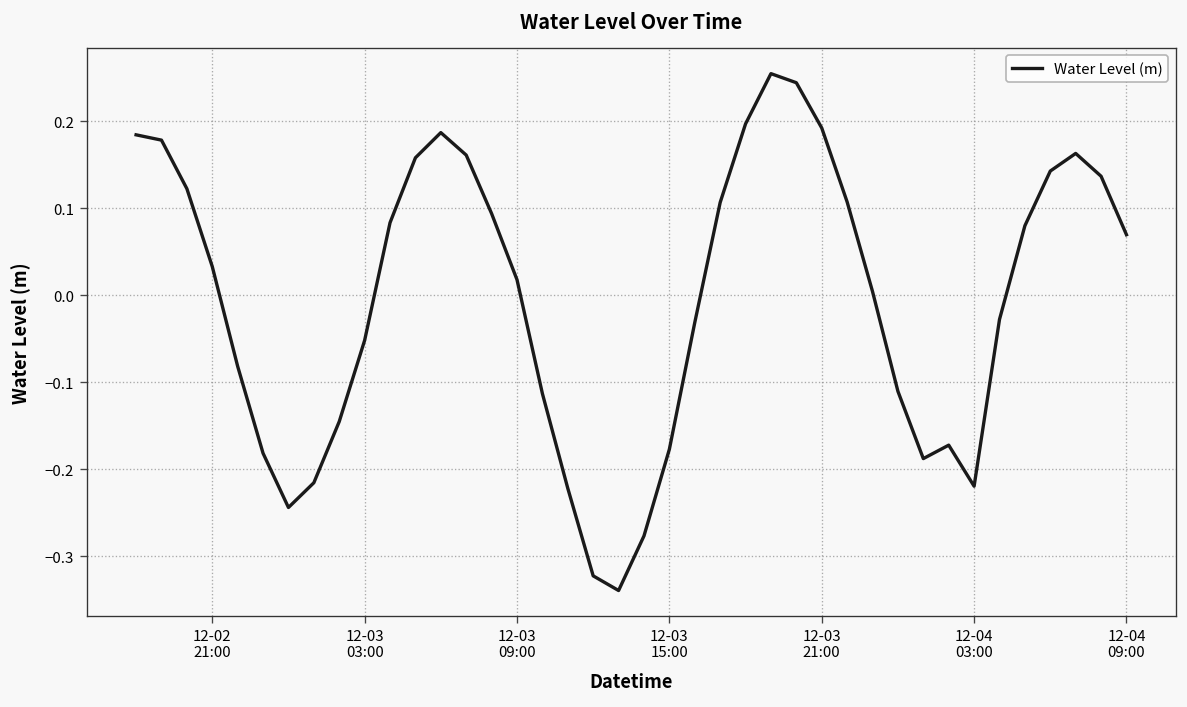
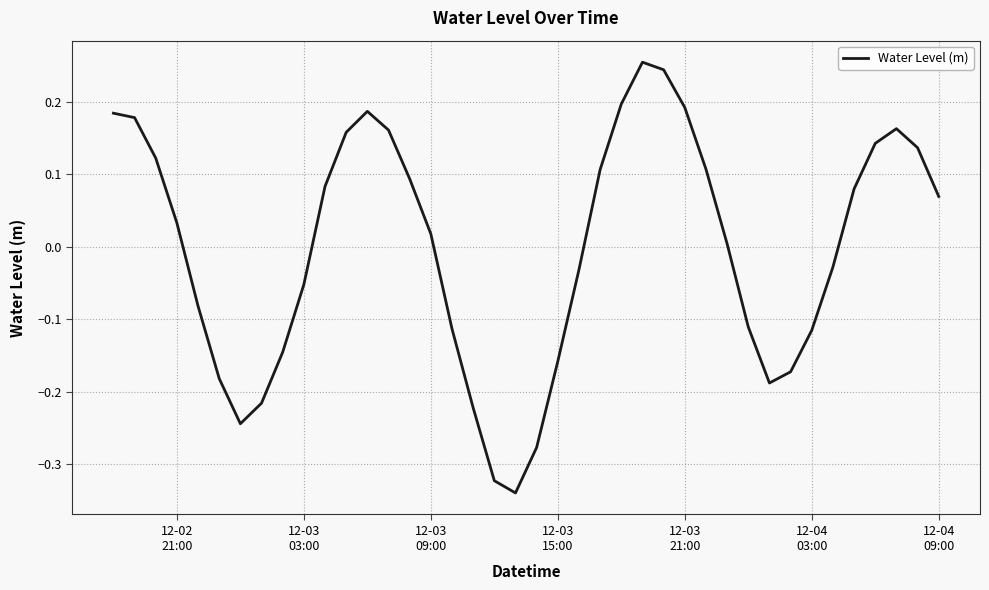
12-03 15:00: -0.18 -> -0.16
12-04 03:00: -0.22 -> -0.12
